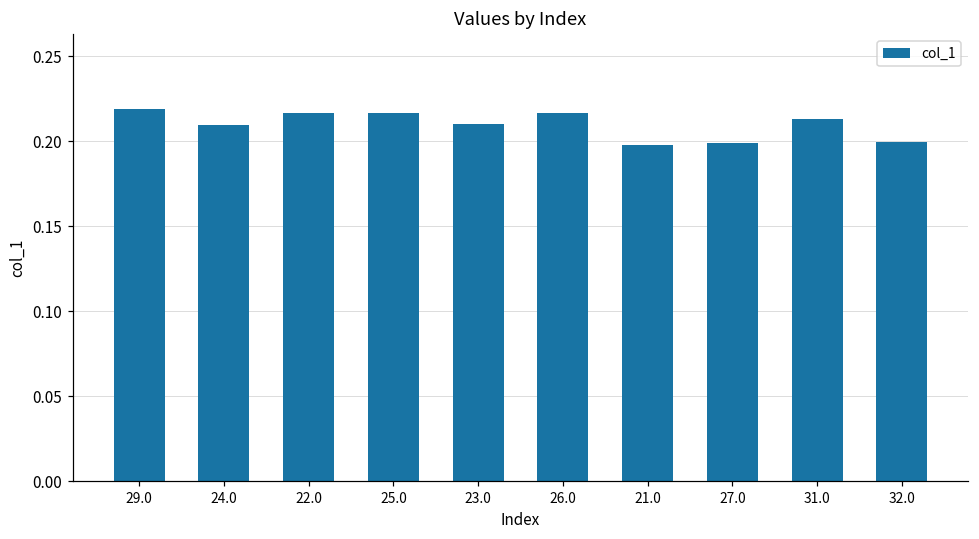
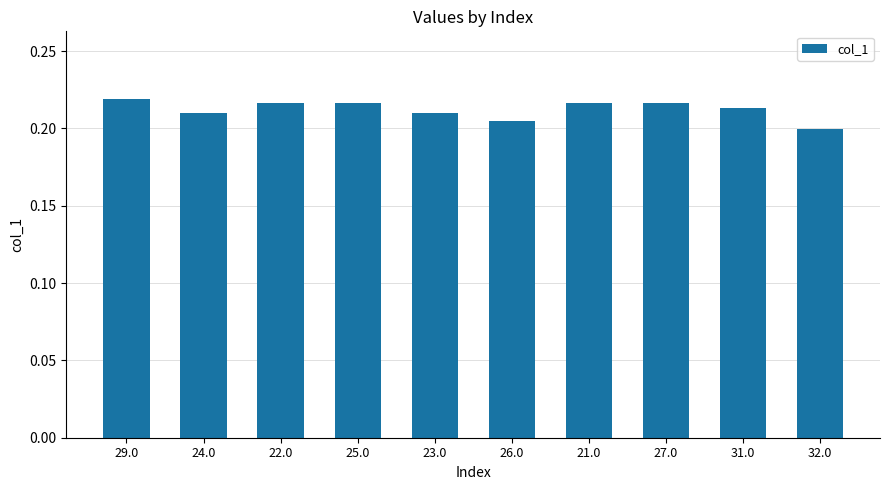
26.0: 0.217 -> 0.205
21.0: 0.198 -> 0.217
27.0: 0.199 -> 0.217
